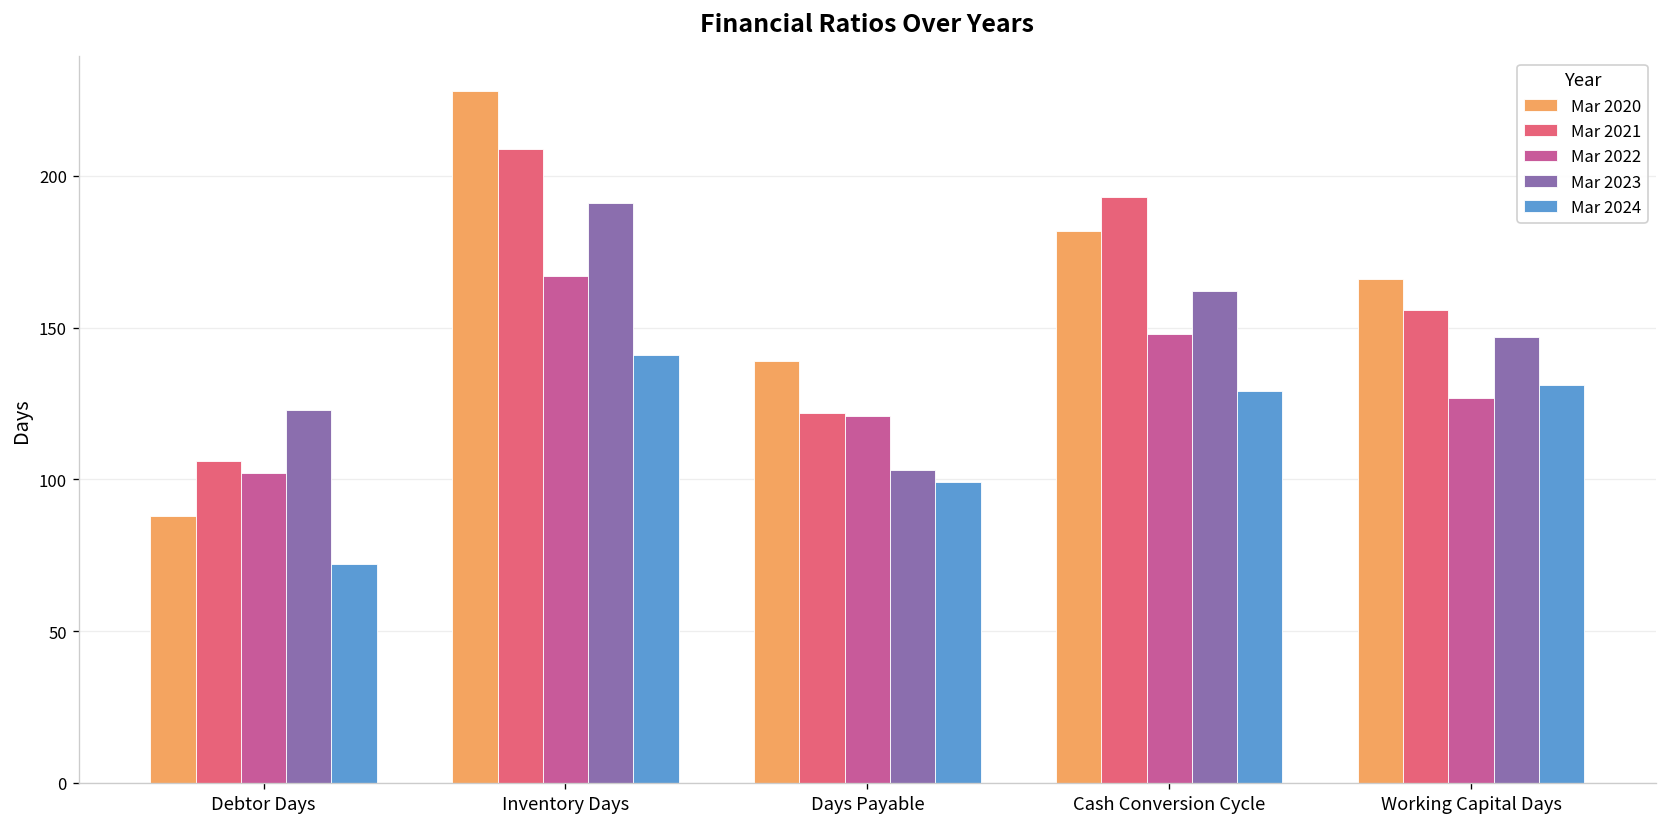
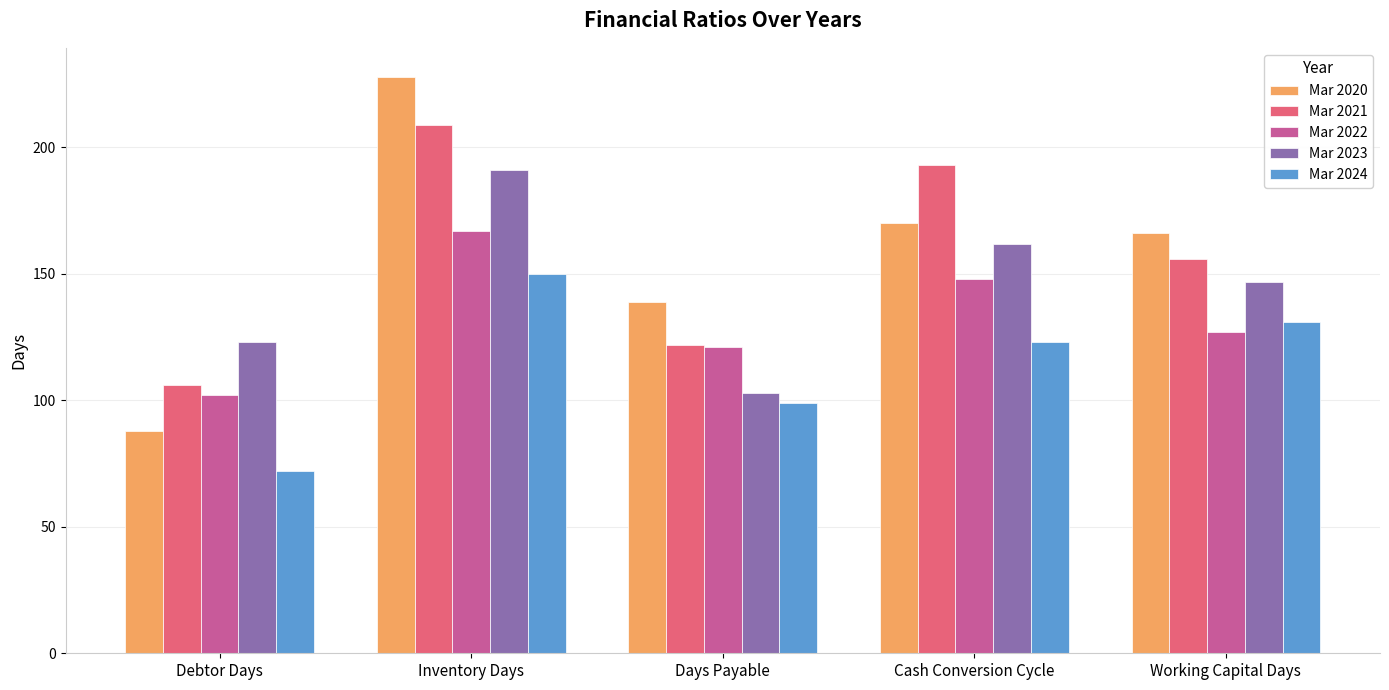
Mar 2024, Inventory Days: 141 -> 150
Mar 2020, Cash Conversion Cycle: 182 -> 170
Mar 2024, Cash Conversion Cycle: 129 -> 123
